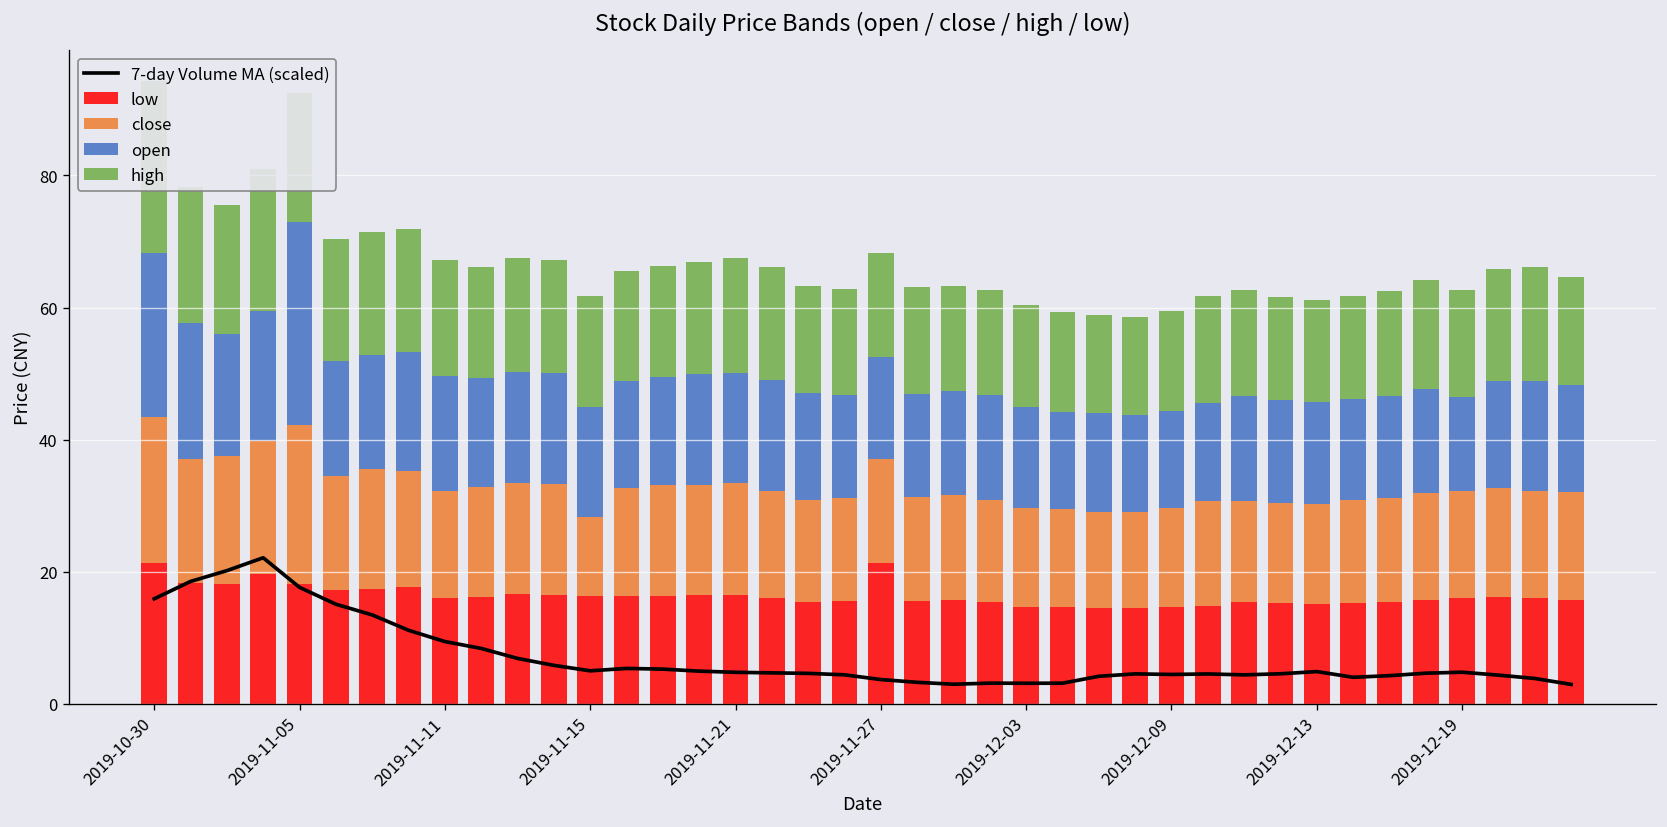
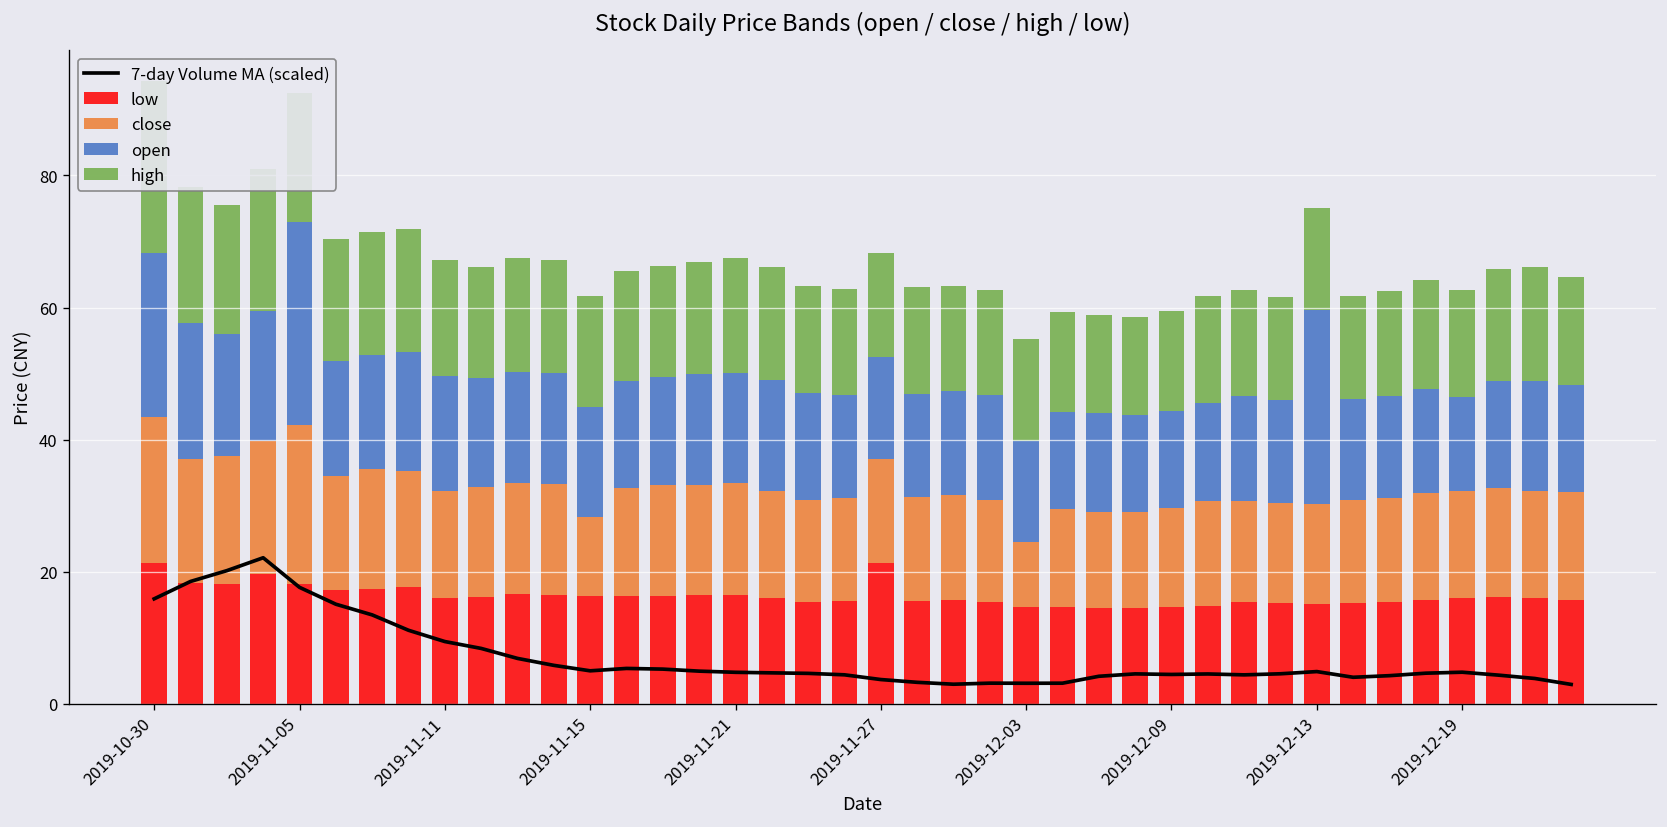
close, 2019-12-03: 15 -> 10
open, 2019-12-13: 15 -> 29
